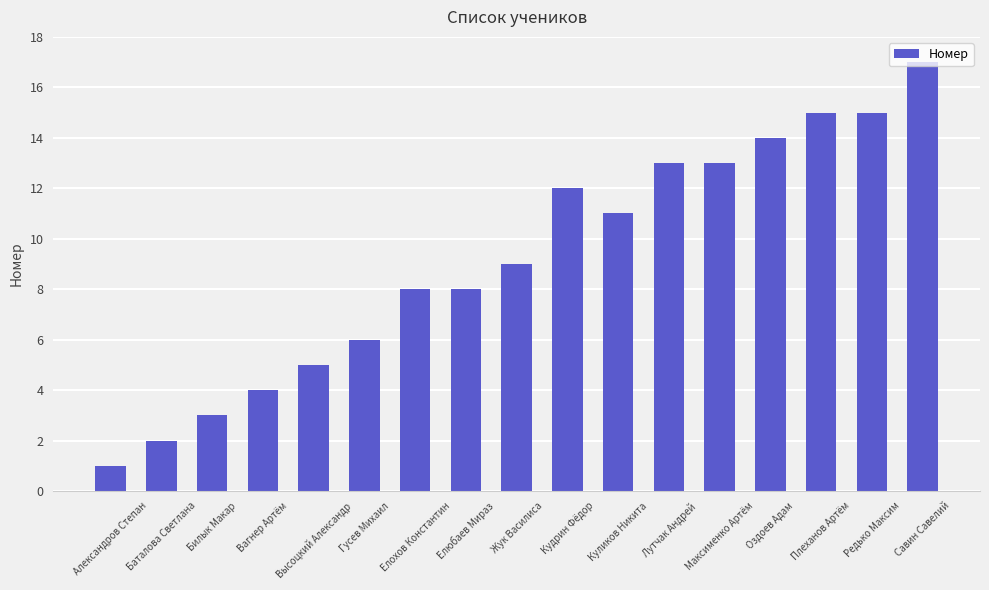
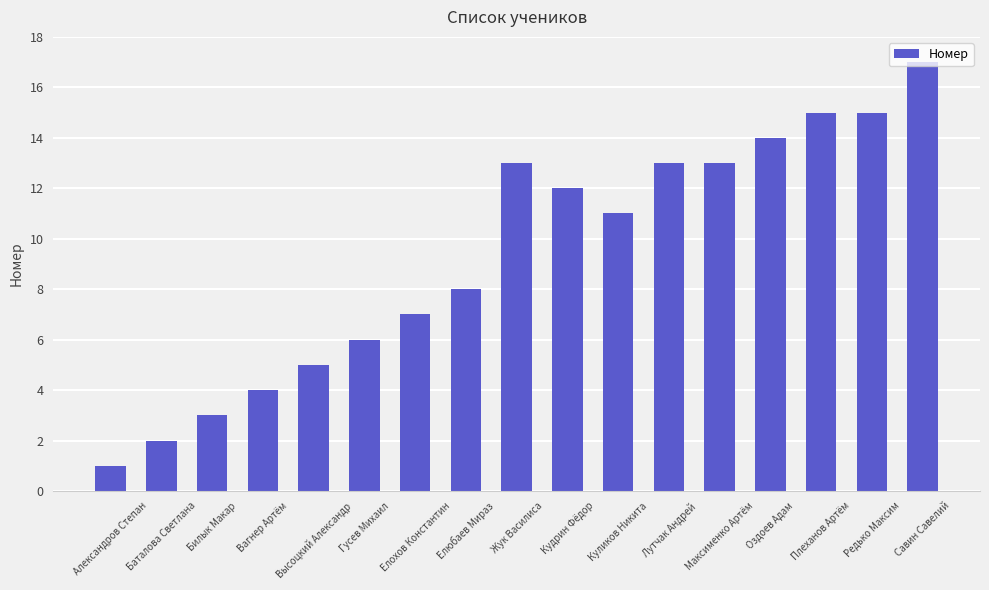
Елохов Константин: 8 -> 7
Жук Василиса: 9 -> 13
